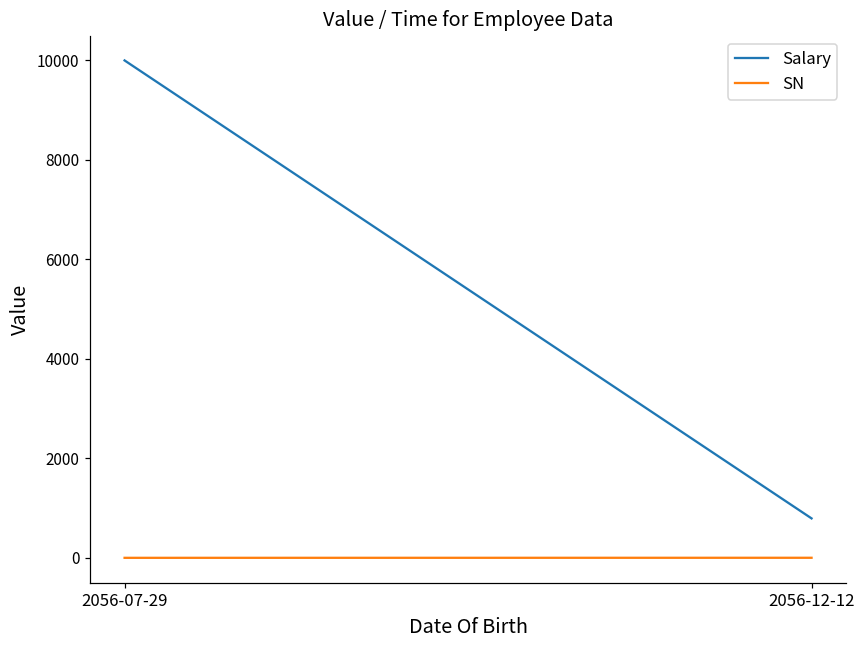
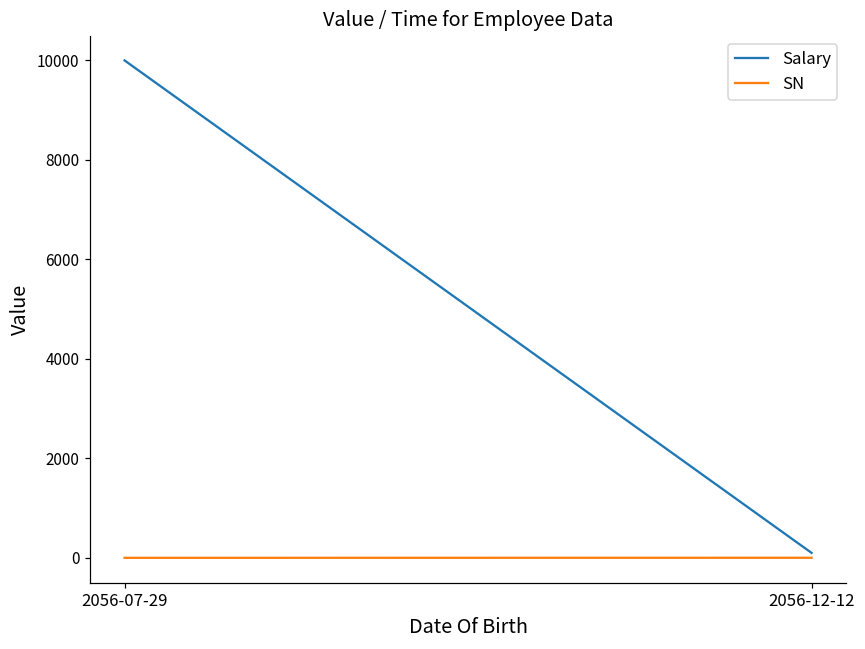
Salary, 2056-12-12: 800 -> 100
